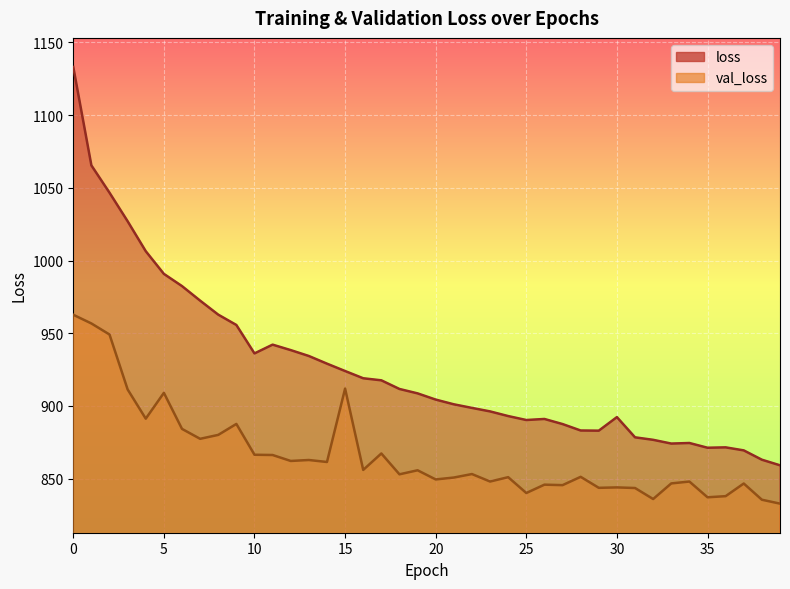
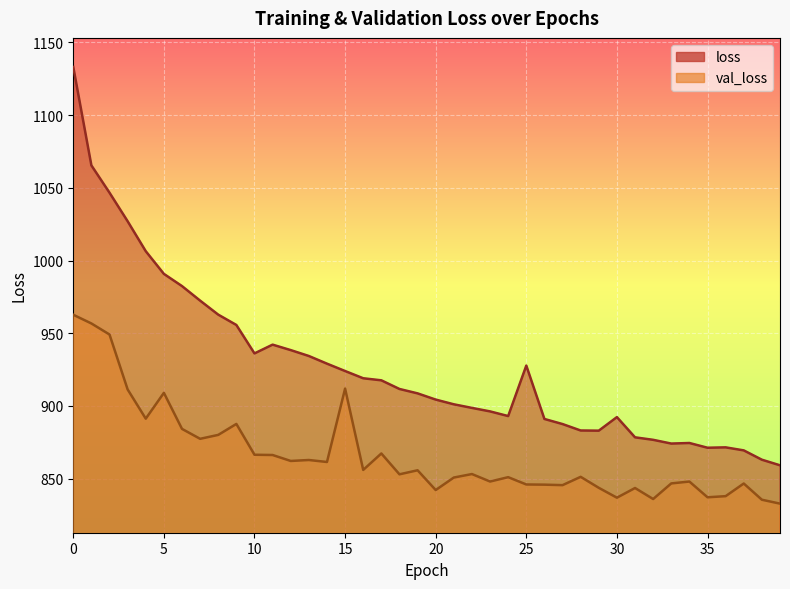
val_loss, 20: 849 -> 842
loss, 25: 890 -> 928
val_loss, 25: 840 -> 846
val_loss, 30: 844 -> 837
